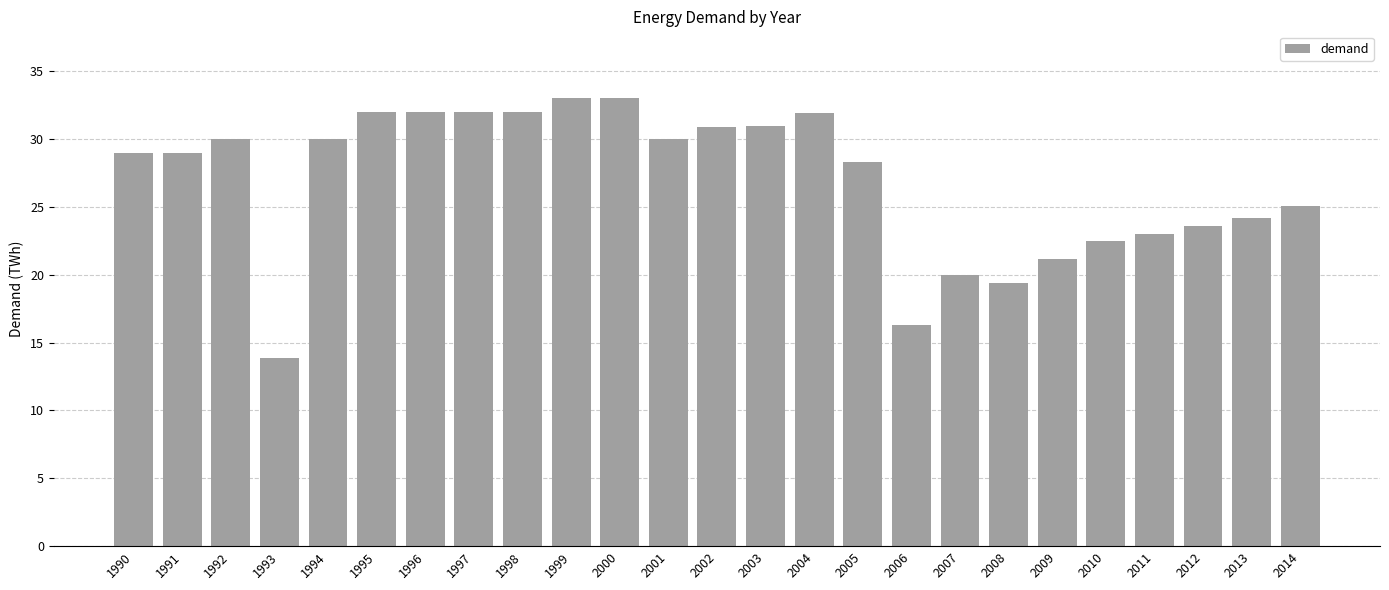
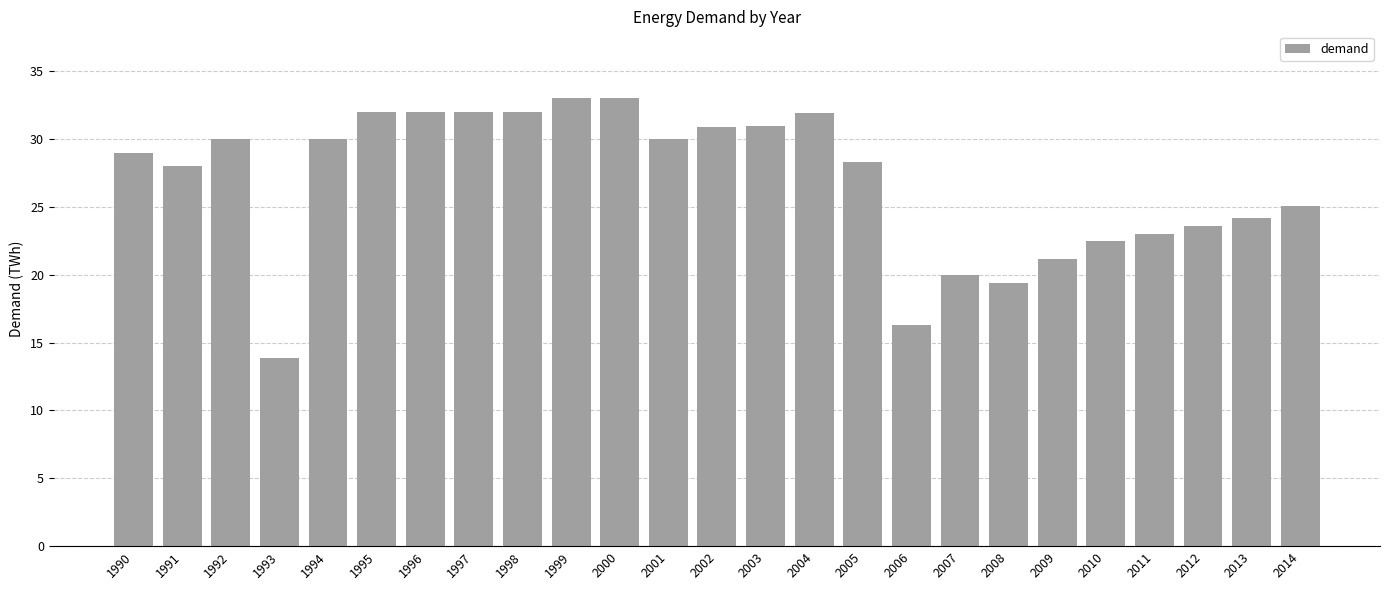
1991: 29 -> 28
